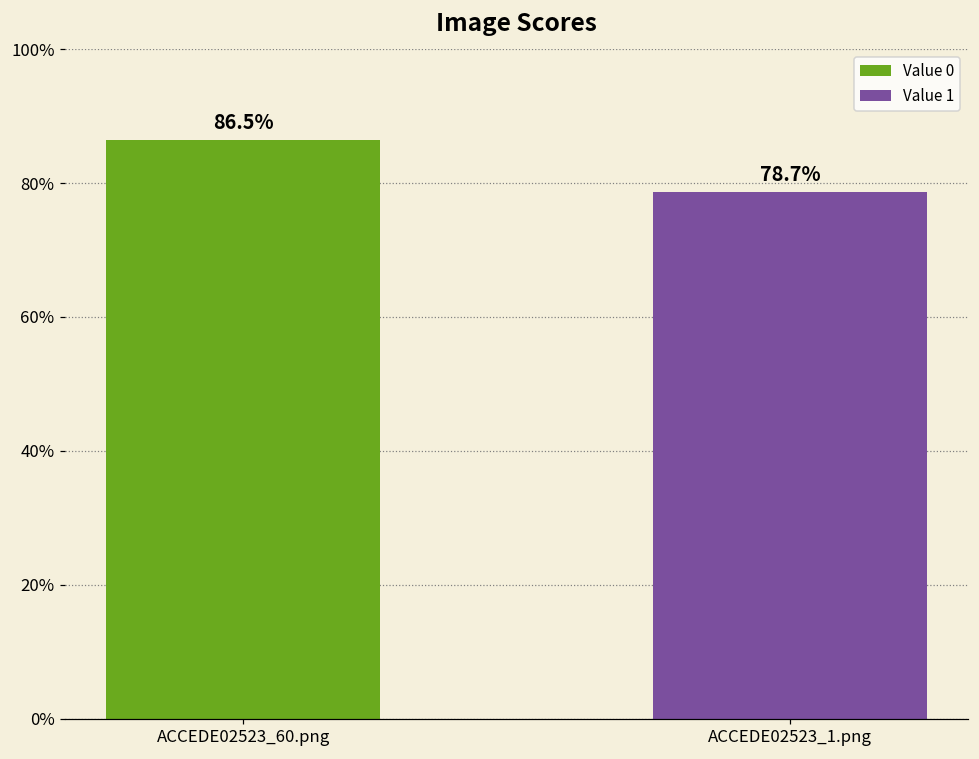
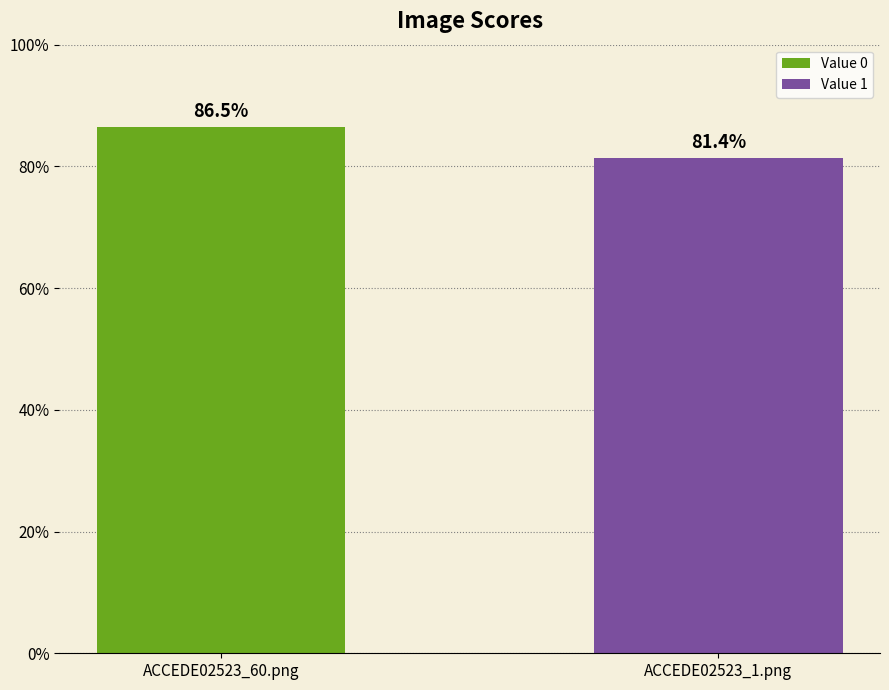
ACCEDE02523_1.png: 78.7% -> 81.4%
